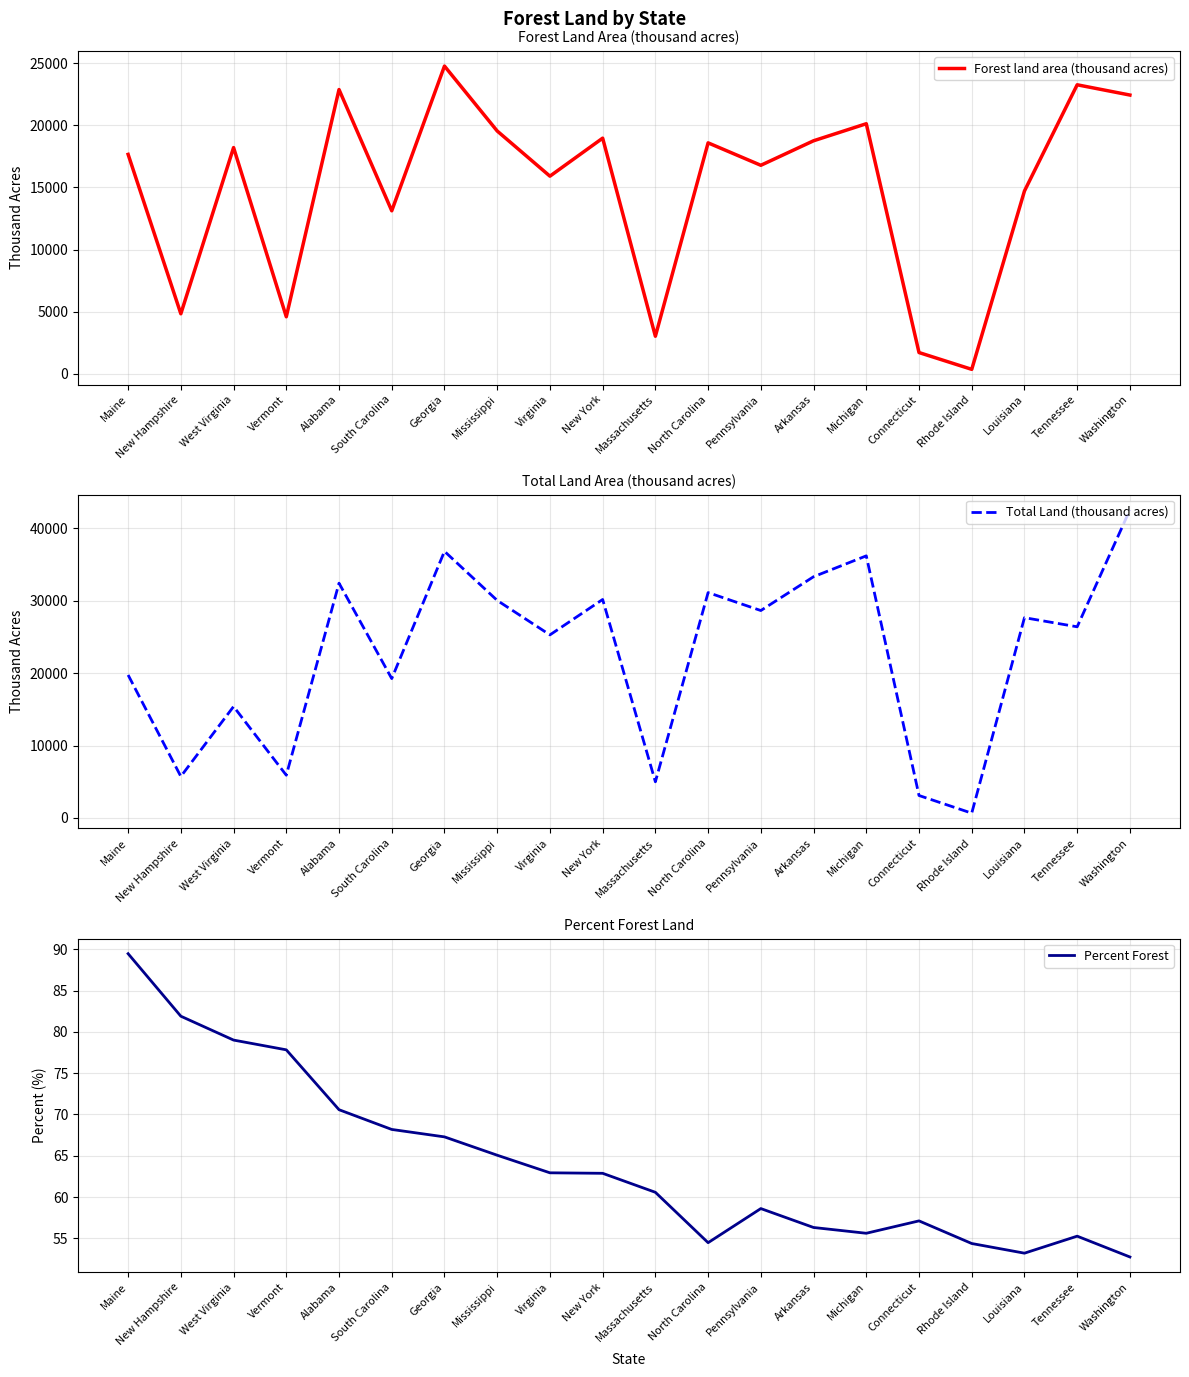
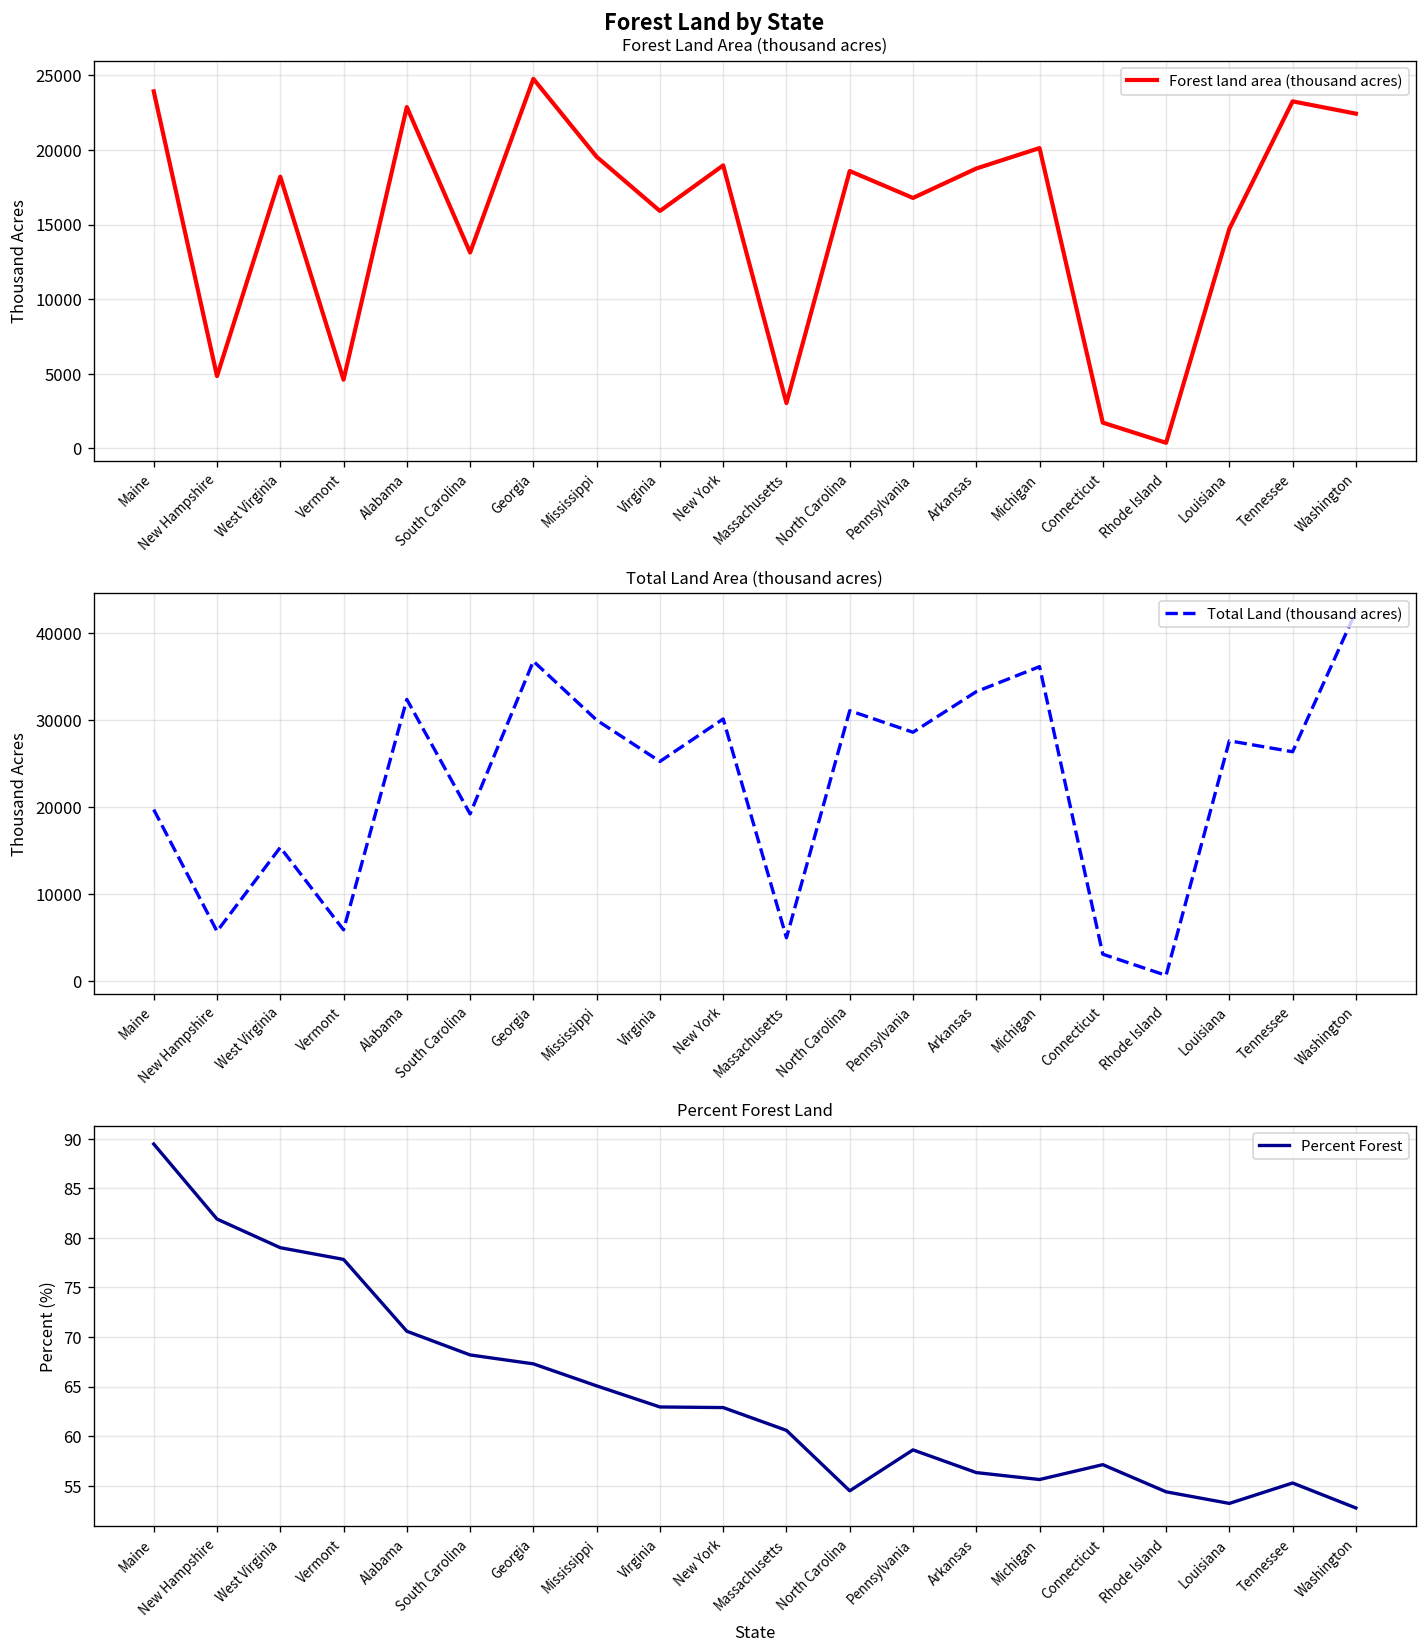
Forest Land Area (thousand acres), Maine: 17700 -> 23900
